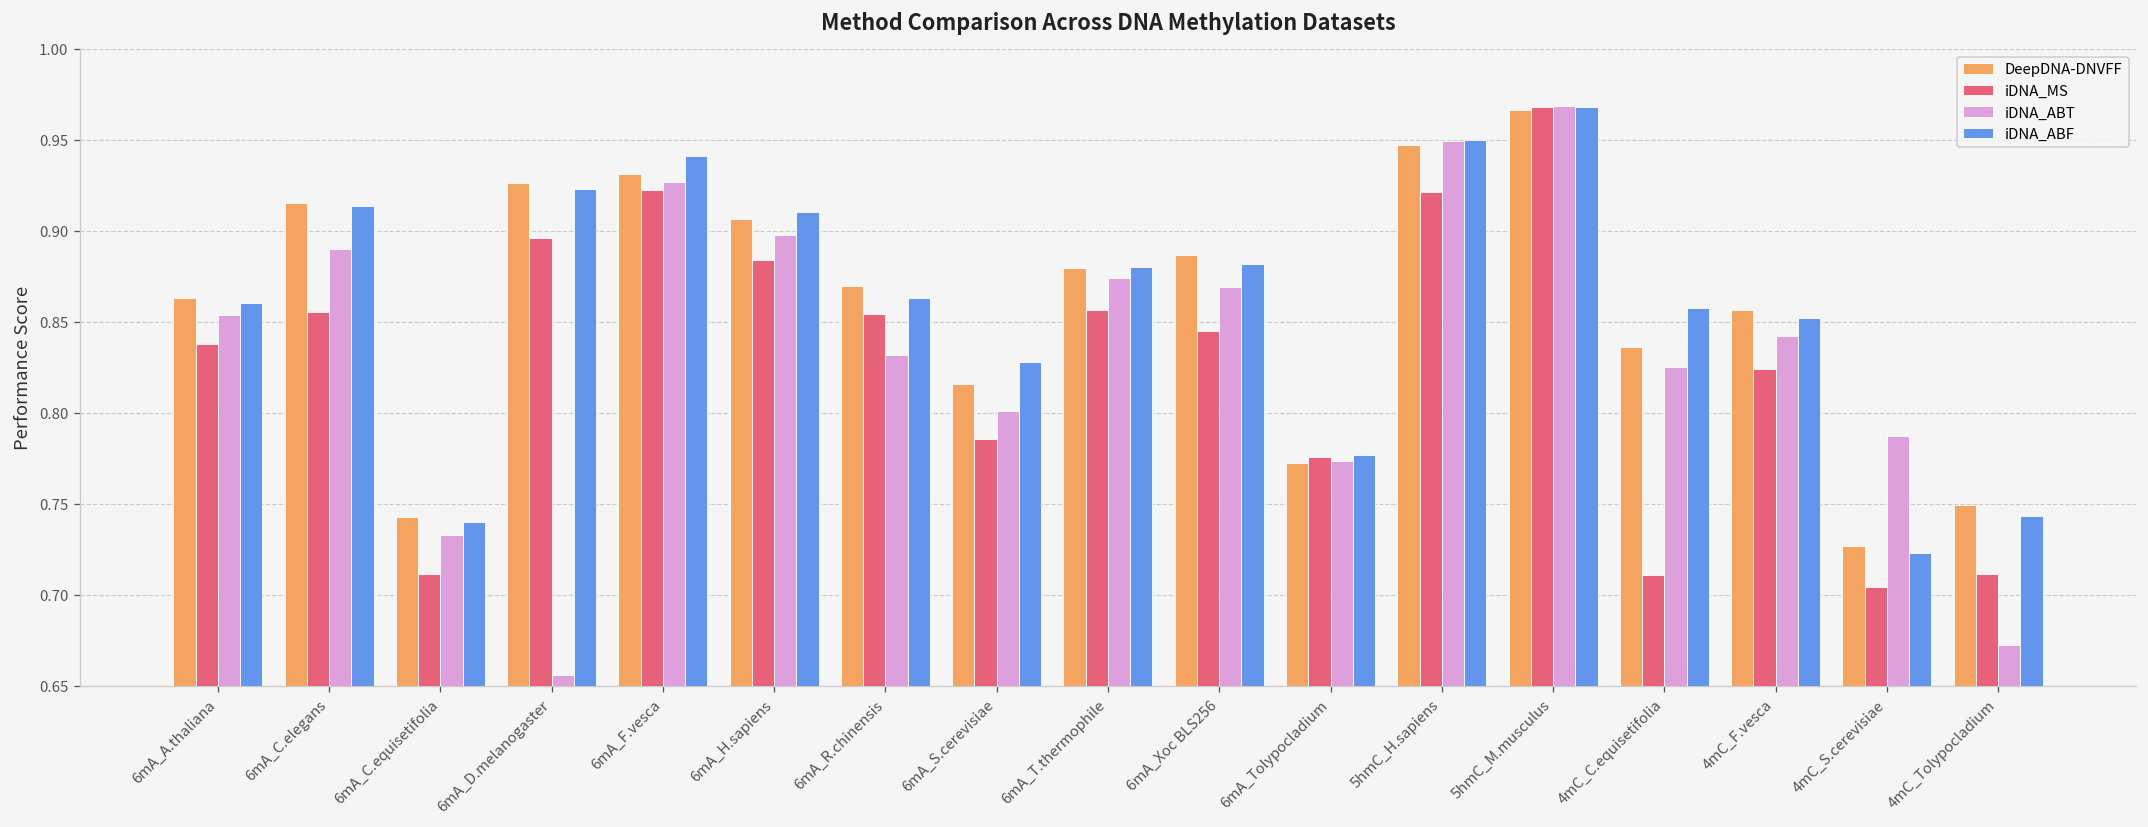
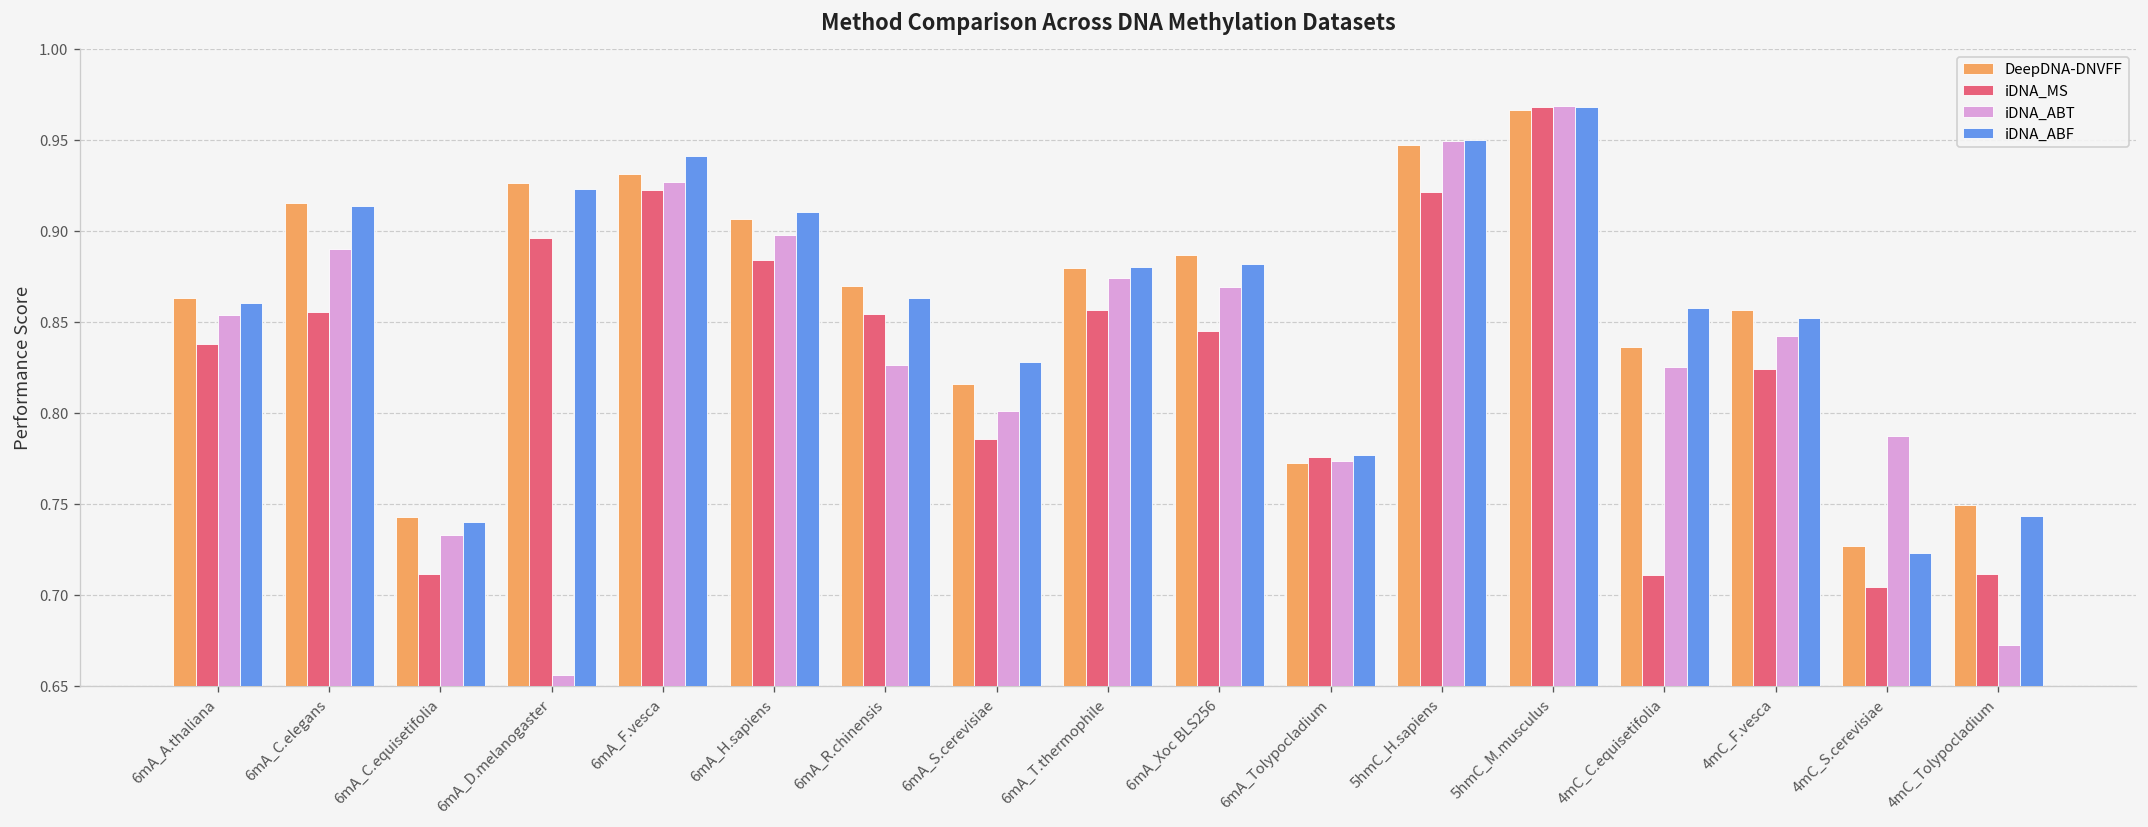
iDNA_ABT, 6mA_R.chinensis: 0.832 -> 0.826
